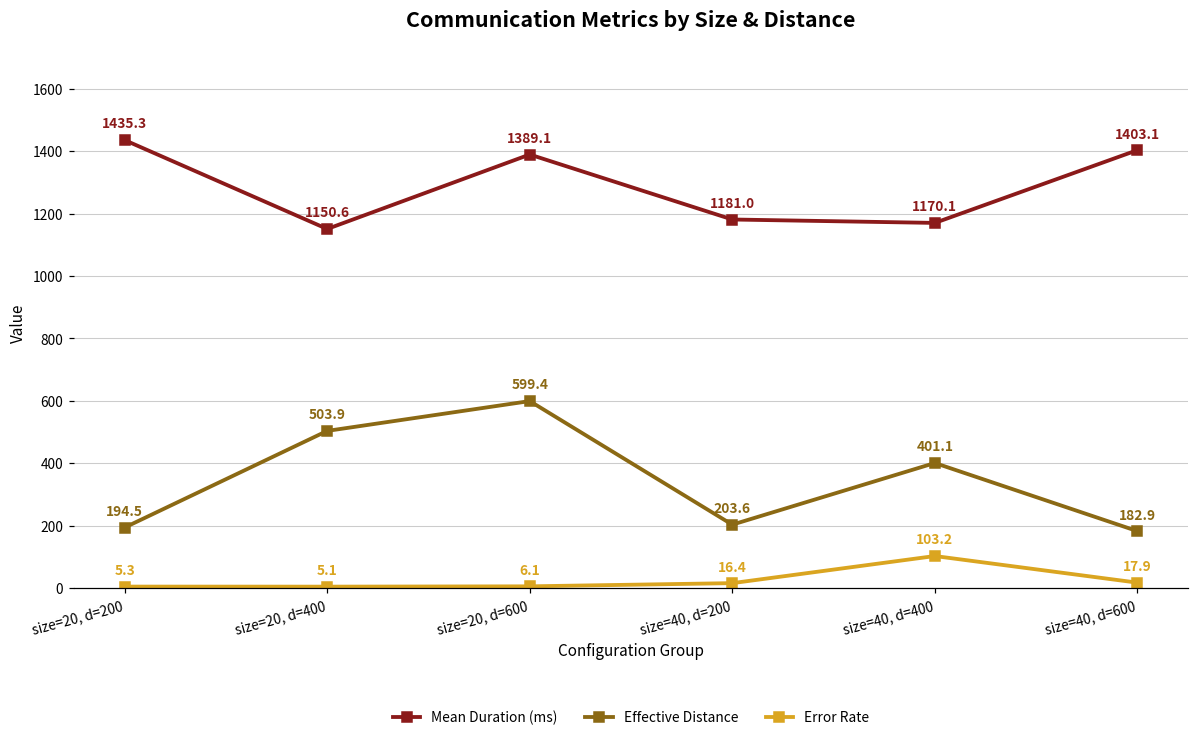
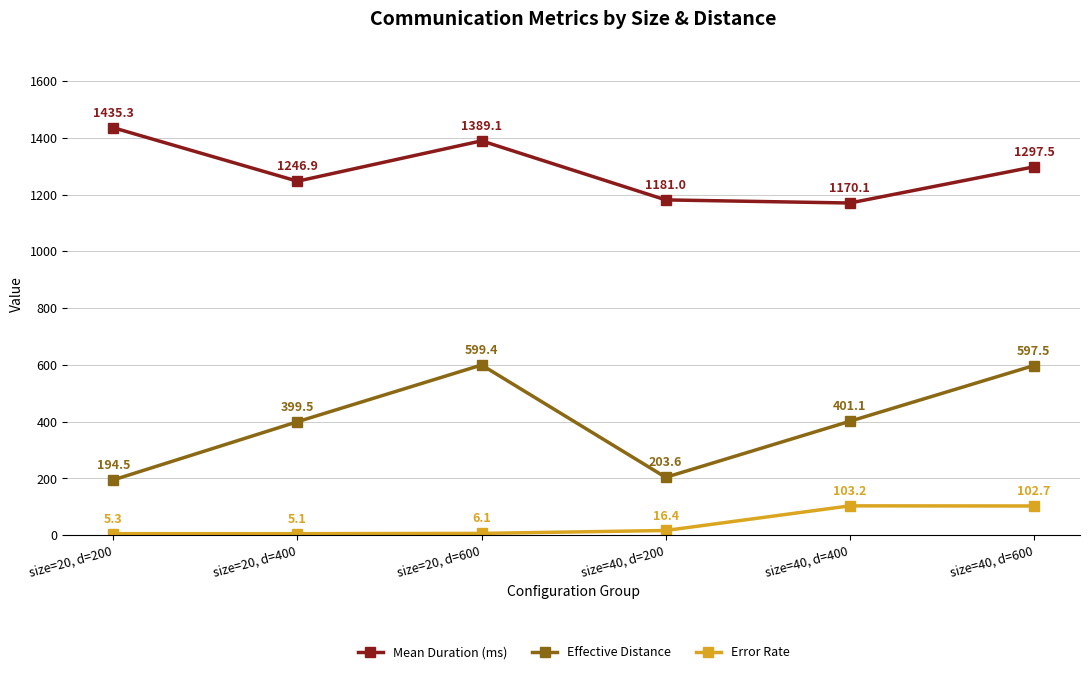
Mean Duration (ms), size=20, d=400: 1150.6 -> 1246.9
Effective Distance, size=20, d=400: 503.9 -> 399.5
Mean Duration (ms), size=40, d=600: 1403.1 -> 1297.5
Effective Distance, size=40, d=600: 182.9 -> 597.5
Error Rate, size=40, d=600: 17.9 -> 102.7
